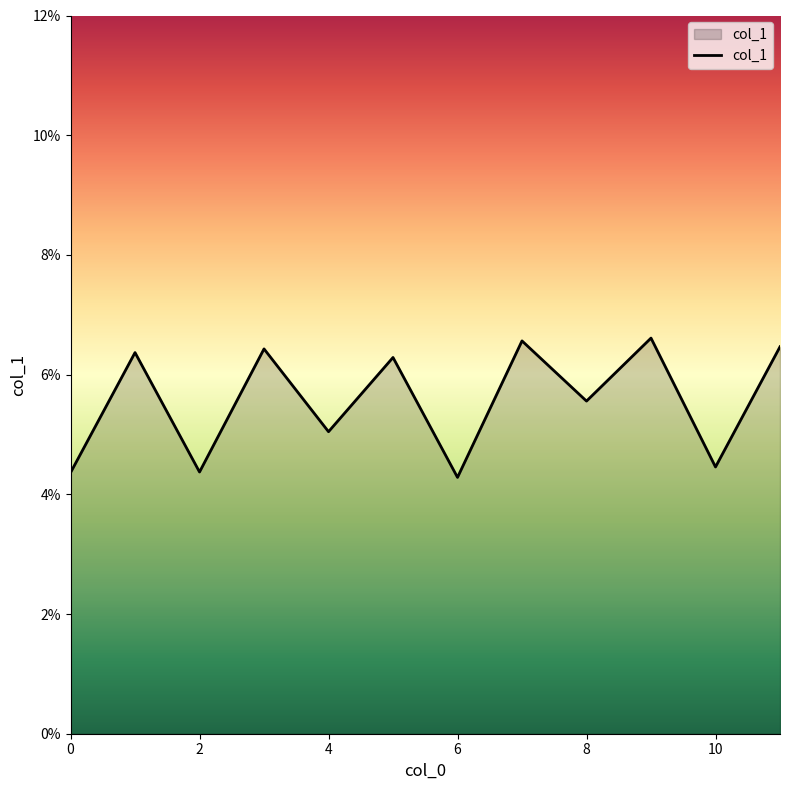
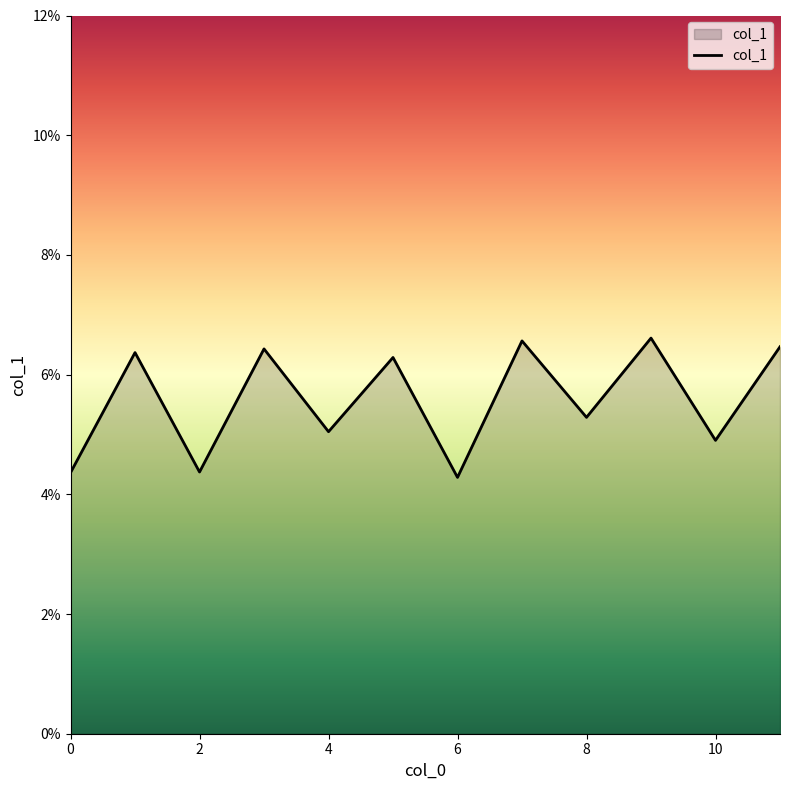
8: 5.6% -> 5.3%
10: 4.5% -> 4.9%
